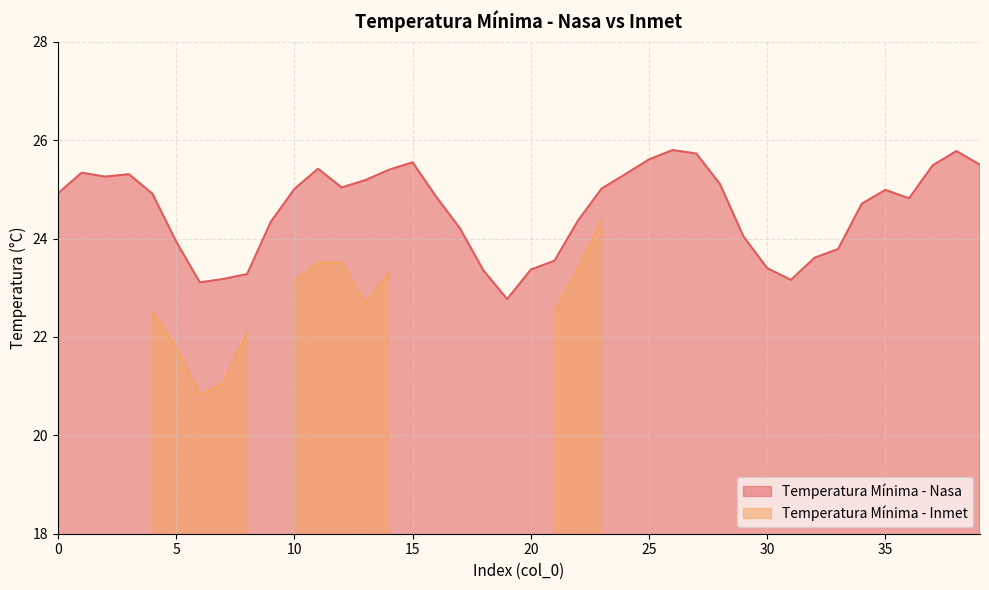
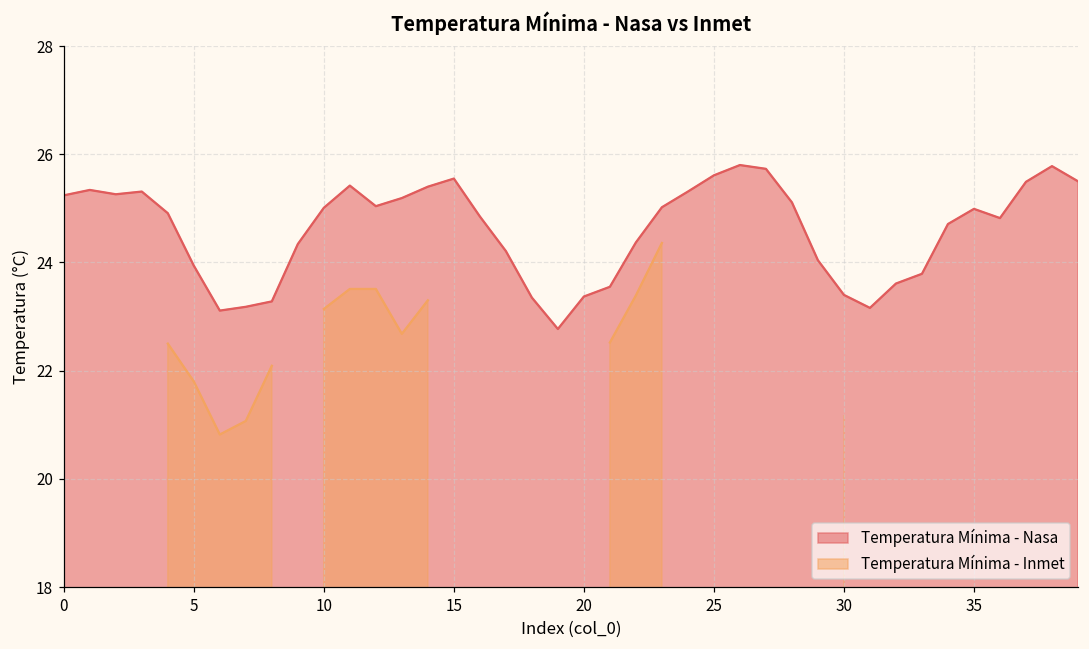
Temperatura Mínima - Nasa, 0: 24.9 -> 25.2
